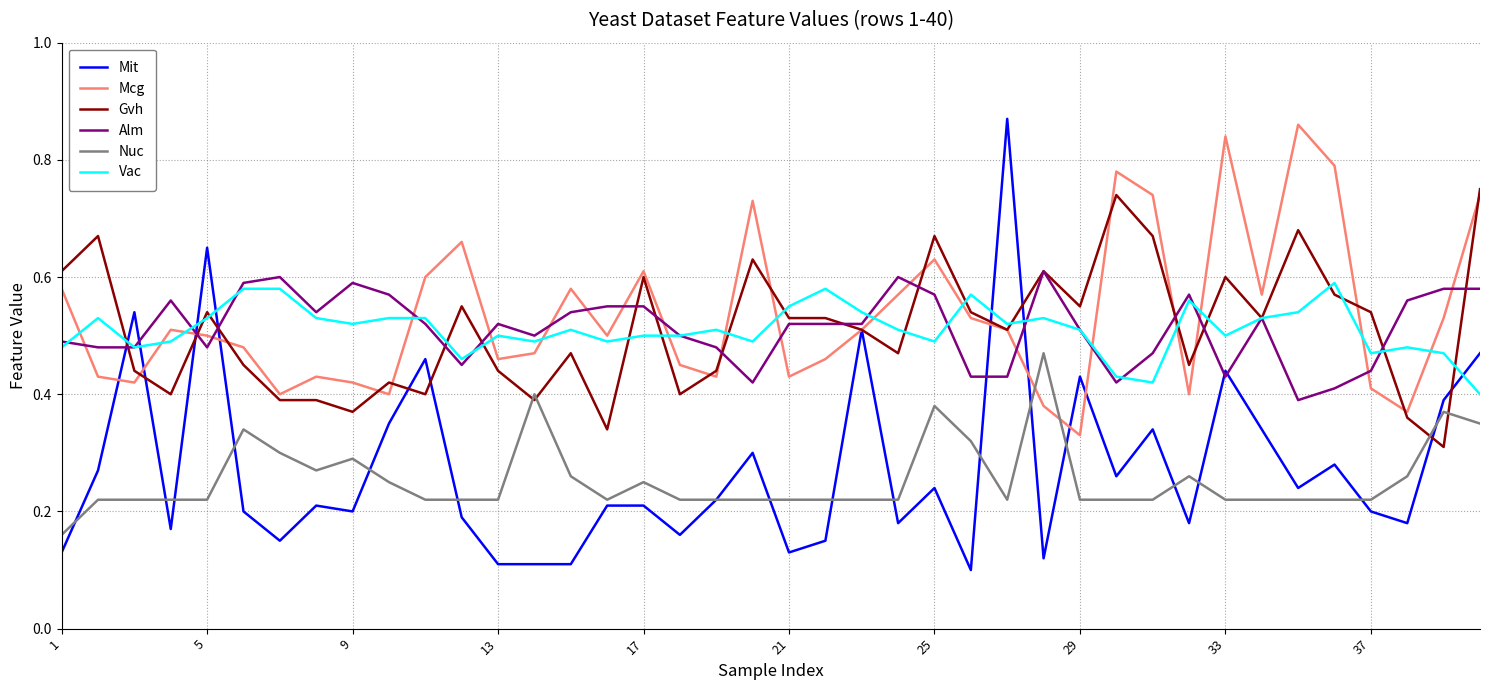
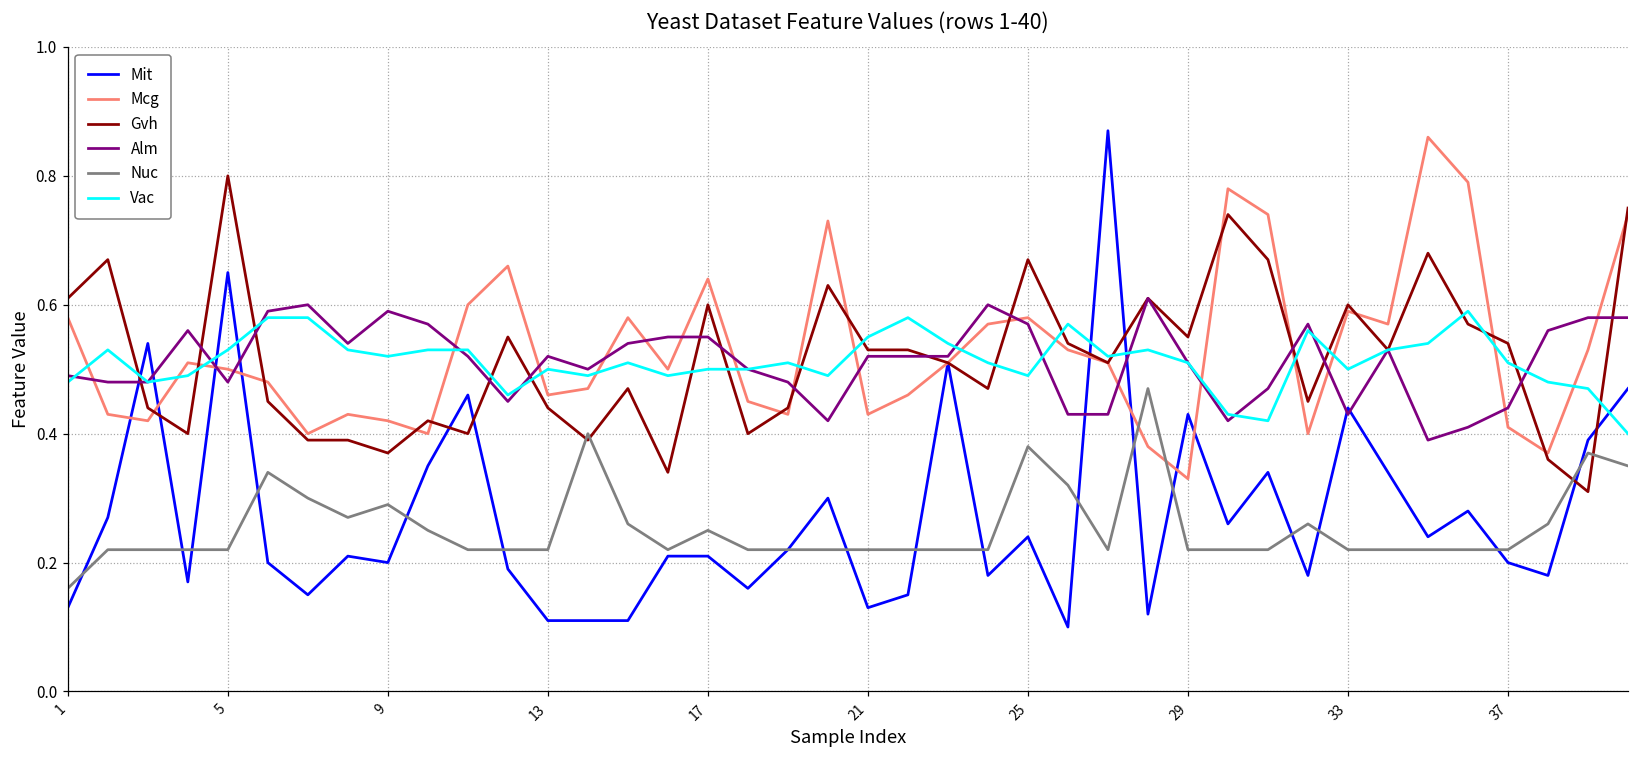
Gvh, 5: 0.54 -> 0.80
Mcg, 17: 0.61 -> 0.64
Mcg, 25: 0.63 -> 0.58
Mcg, 33: 0.84 -> 0.59
Vac, 37: 0.47 -> 0.51
